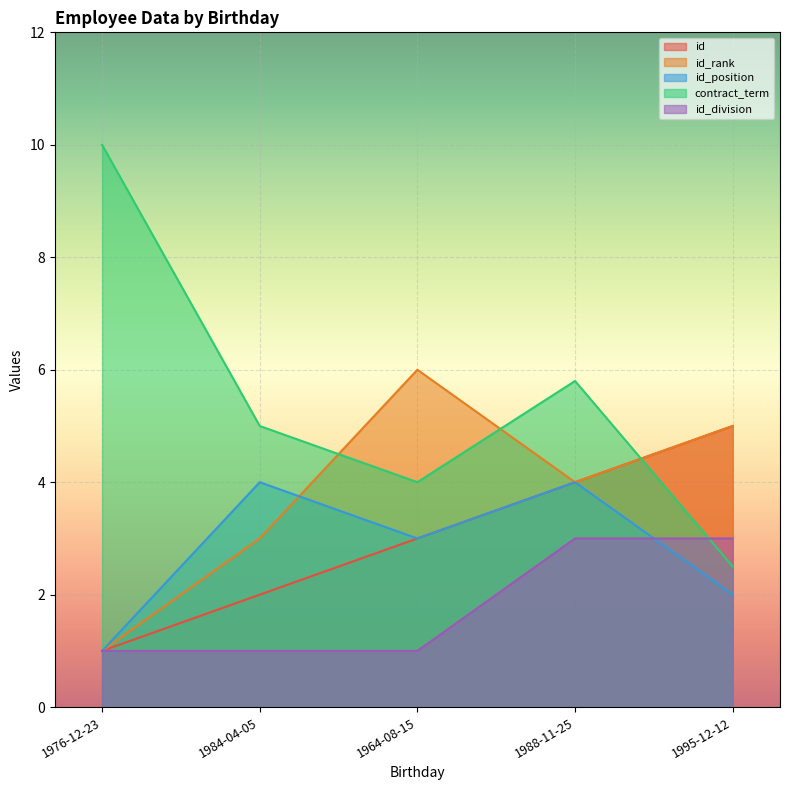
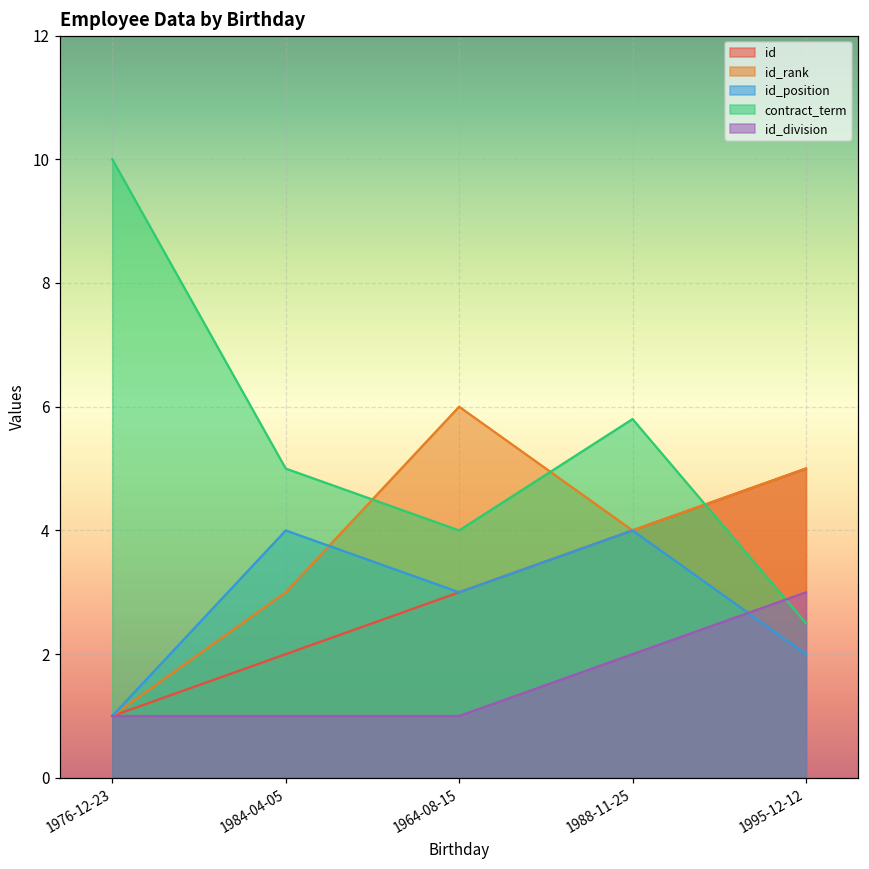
id_division, 1988-11-25: 3 -> 2
